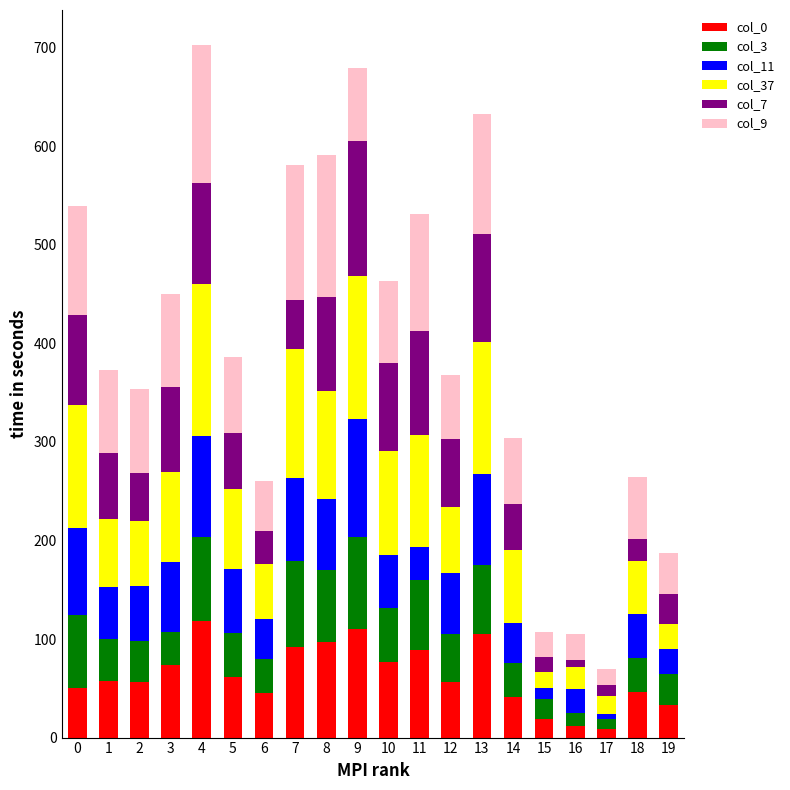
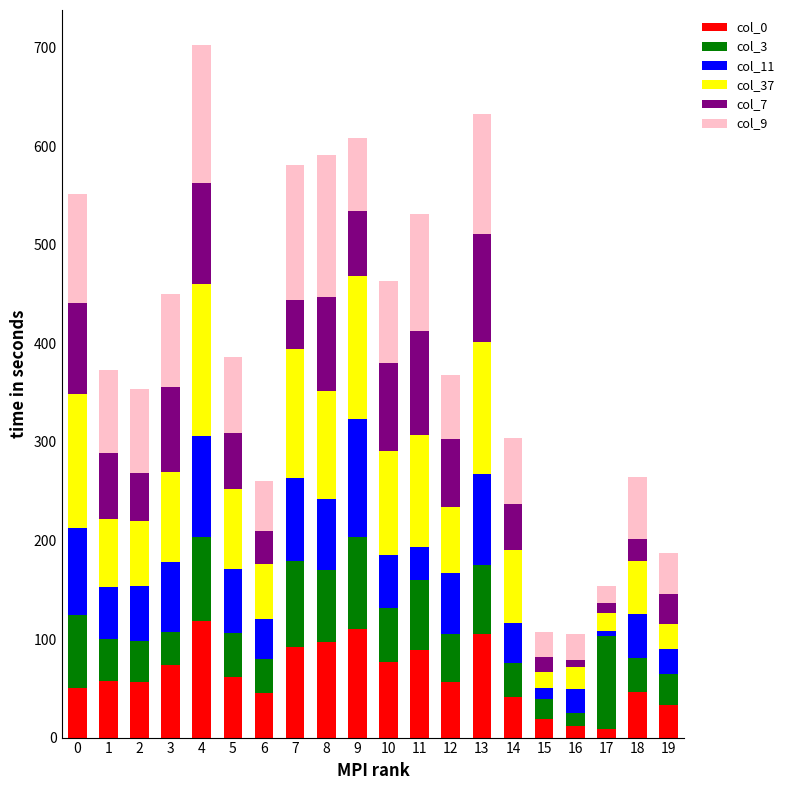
col_37, 0: 120 -> 140
col_7, 9: 140 -> 70
col_3, 17: 10 -> 90
